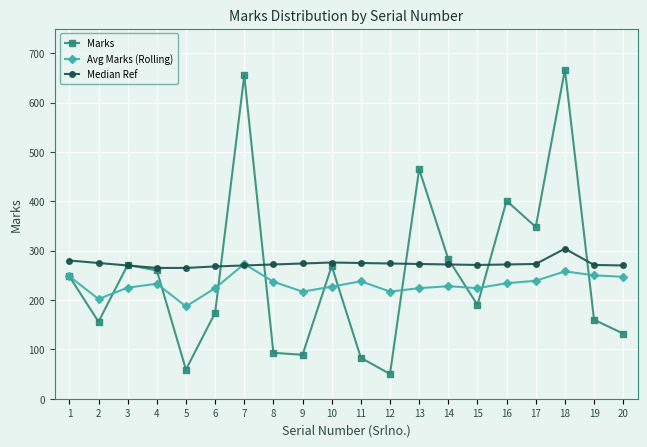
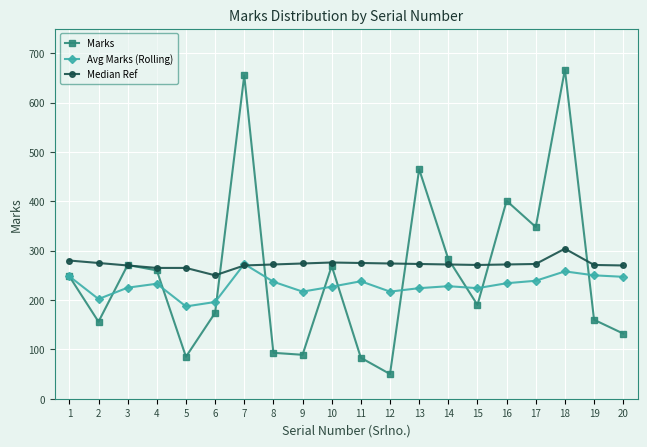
Marks, 5: 60 -> 90
Avg Marks (Rolling), 6: 220 -> 200
Median Ref, 6: 270 -> 250
